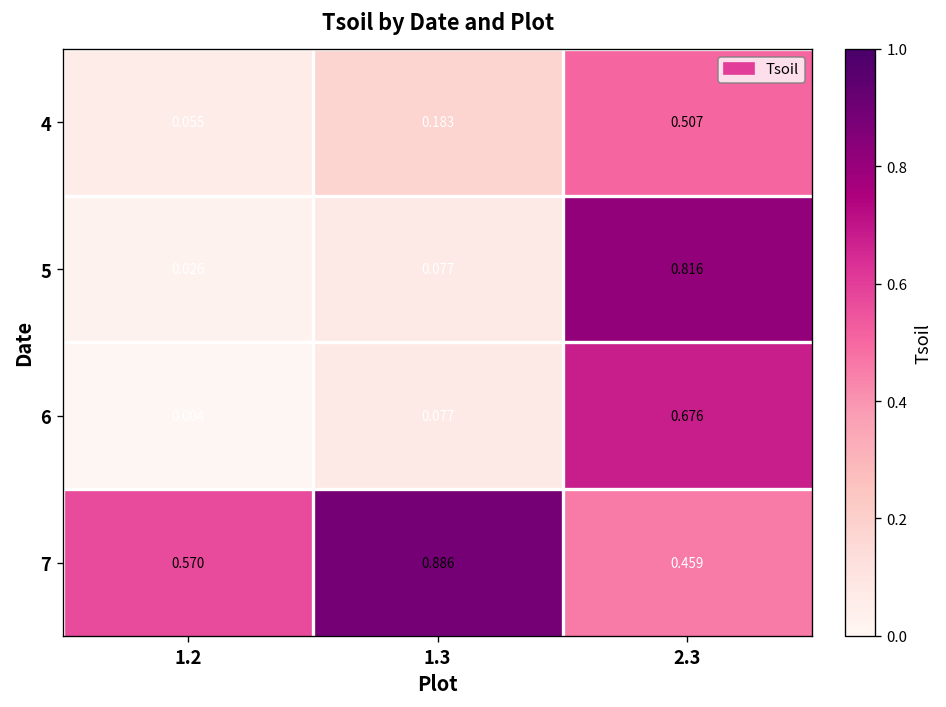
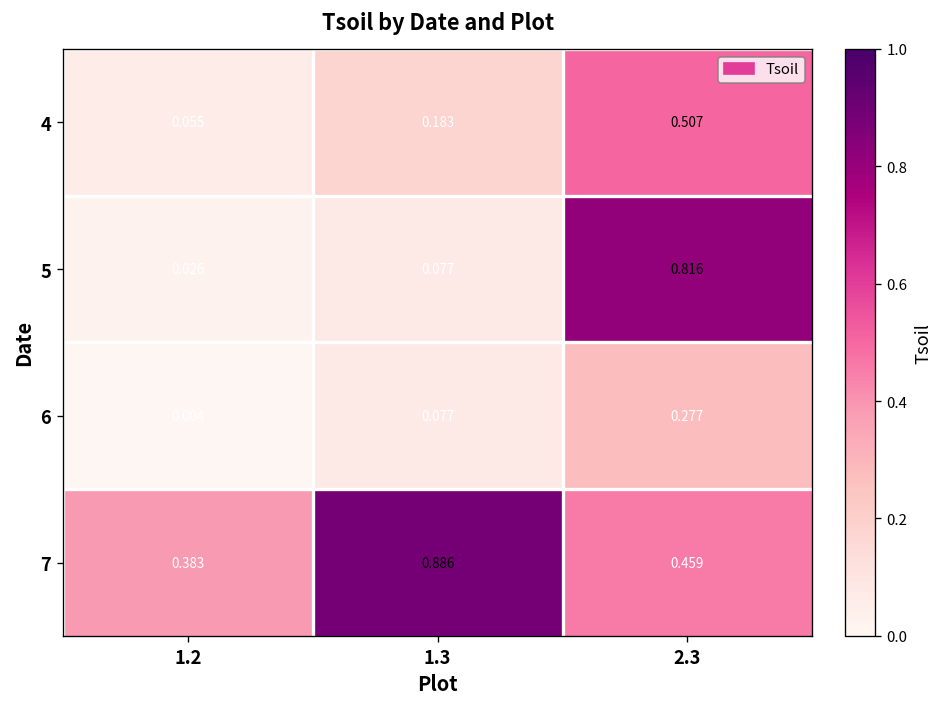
6, 2.3: 0.676 -> 0.277
7, 1.2: 0.570 -> 0.383
